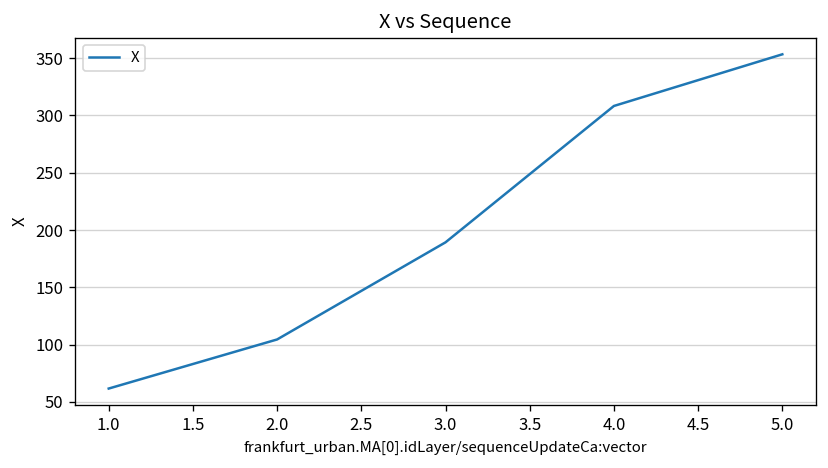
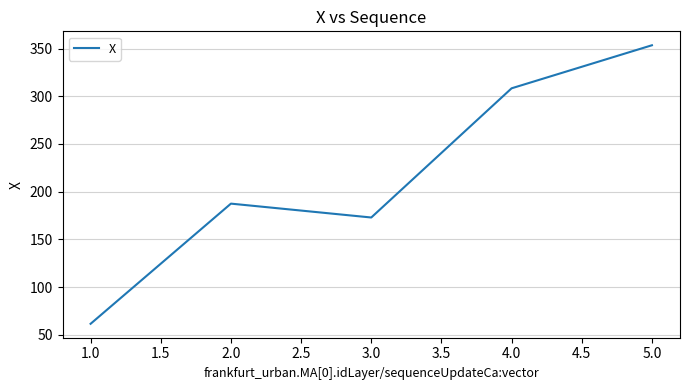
2.0: 100 -> 190
3.0: 190 -> 170
